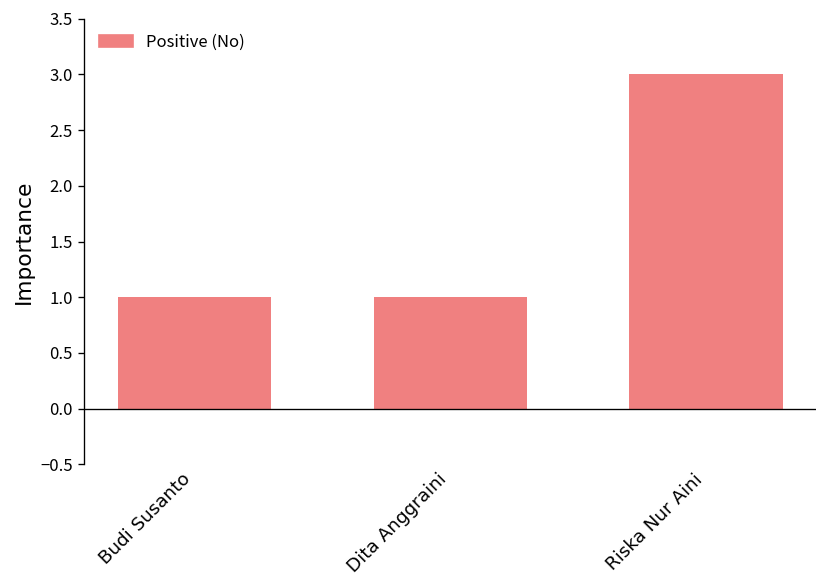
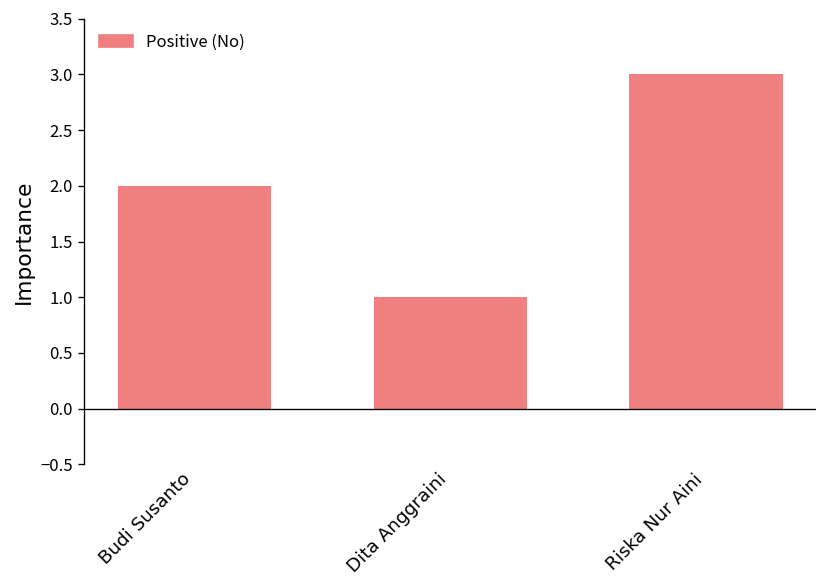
Budi Susanto: 1 -> 2
